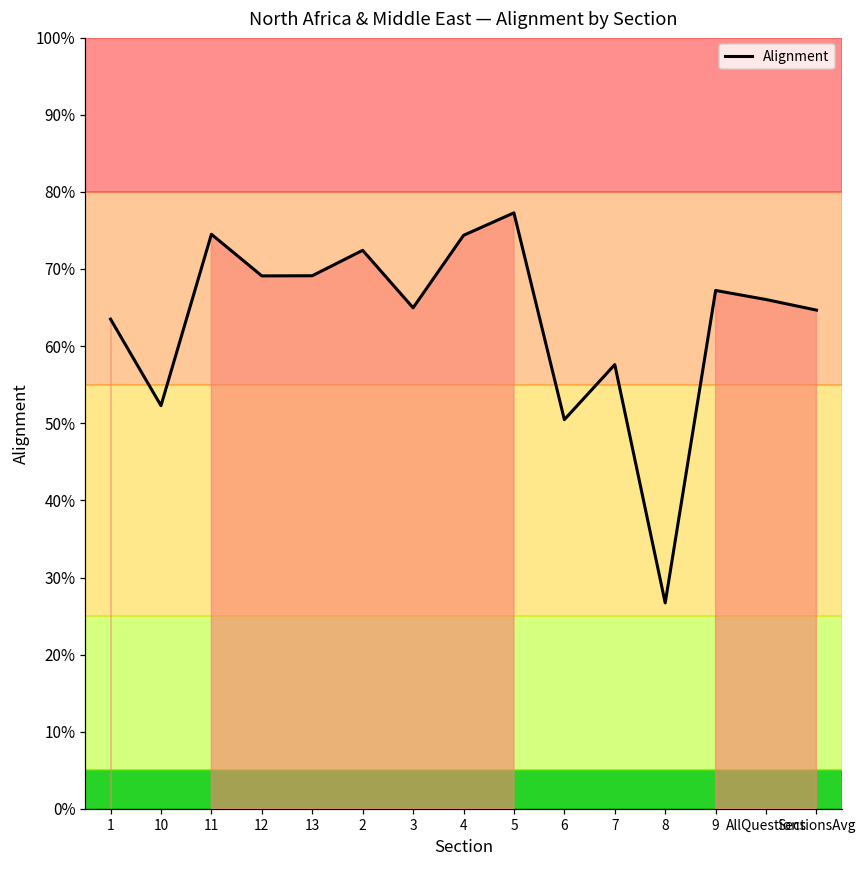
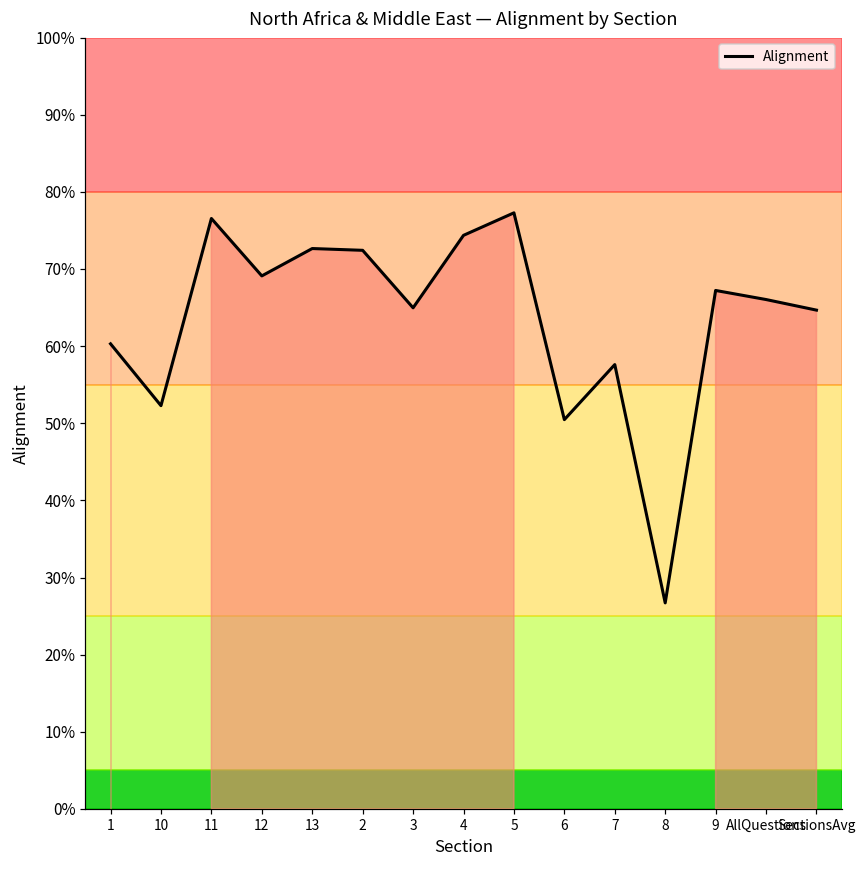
1: 63% -> 60%
11: 74% -> 77%
13: 69% -> 73%
